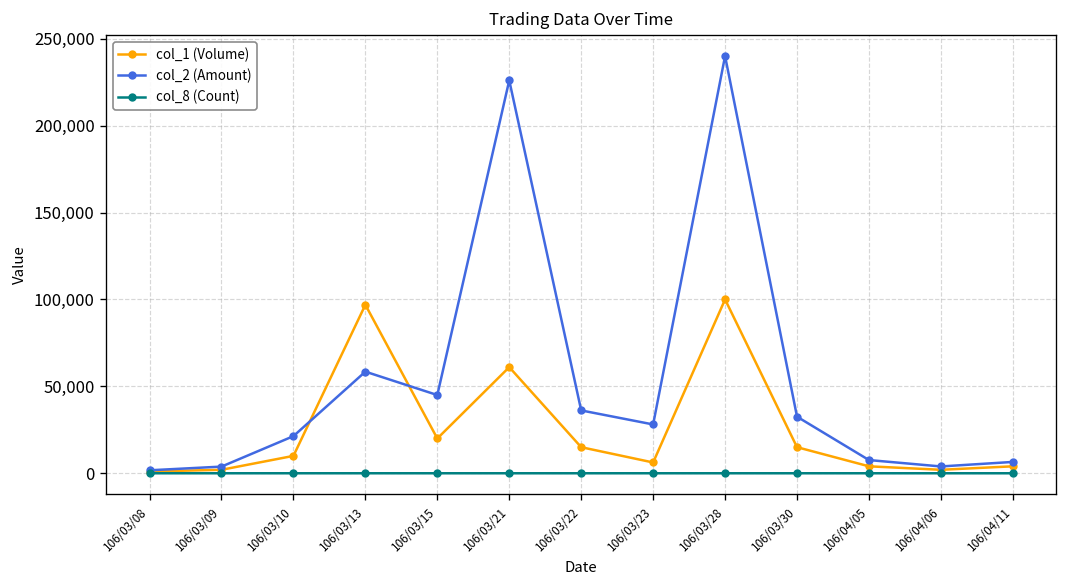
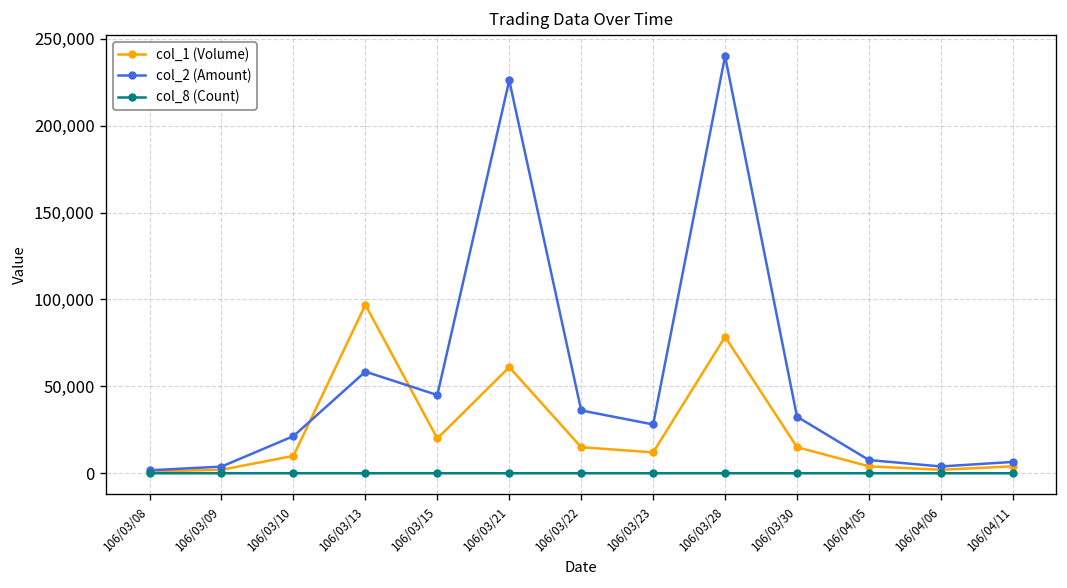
col_1 (Volume), 106/03/23: 6,000 -> 12,000
col_1 (Volume), 106/03/28: 100,000 -> 78,000
